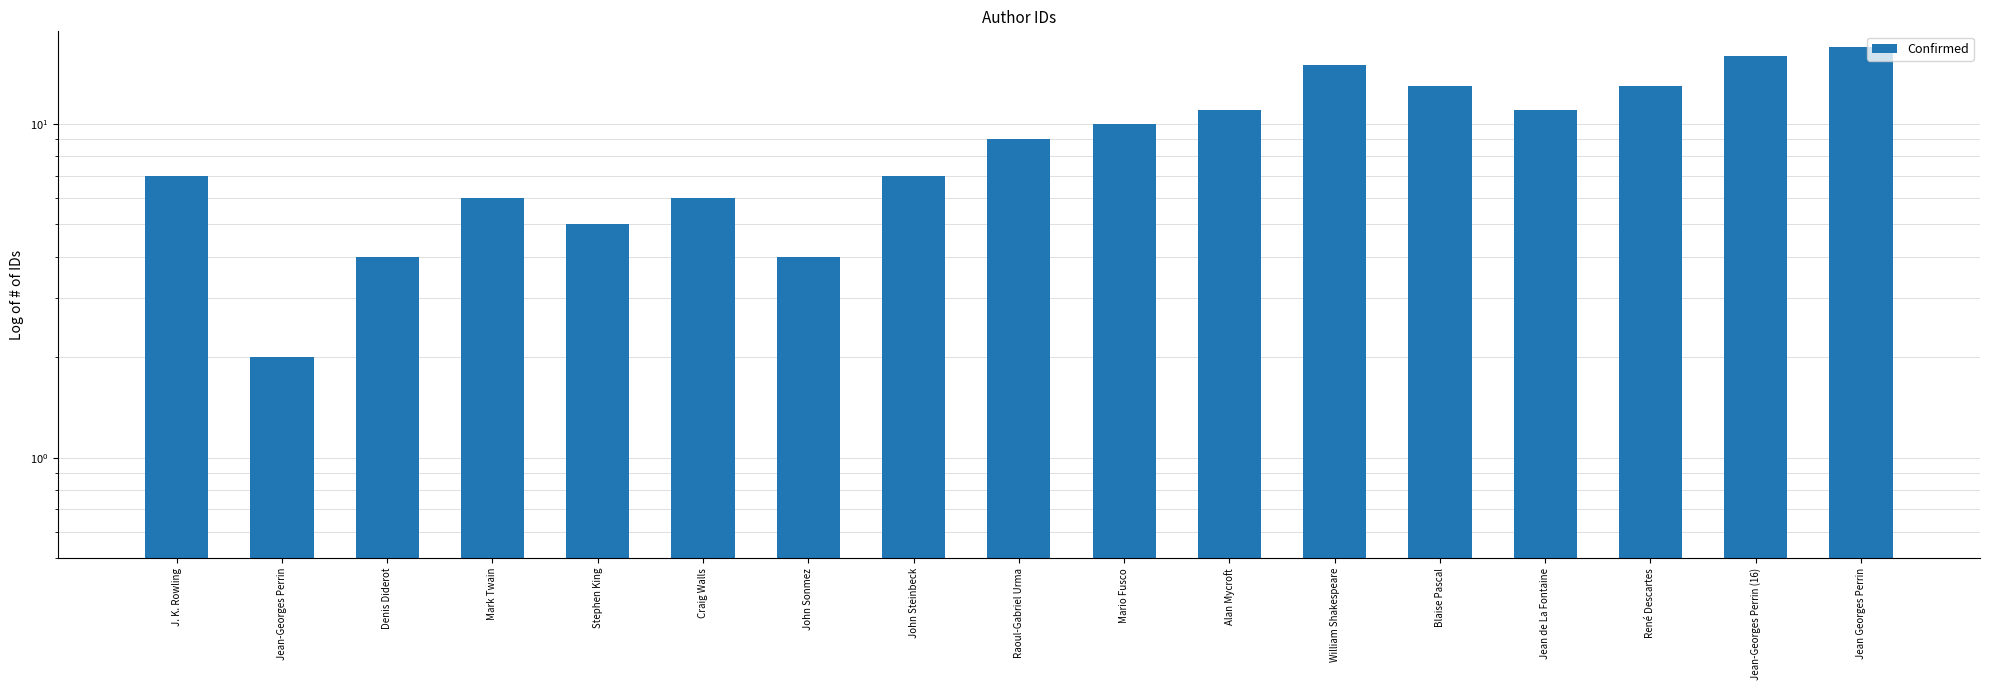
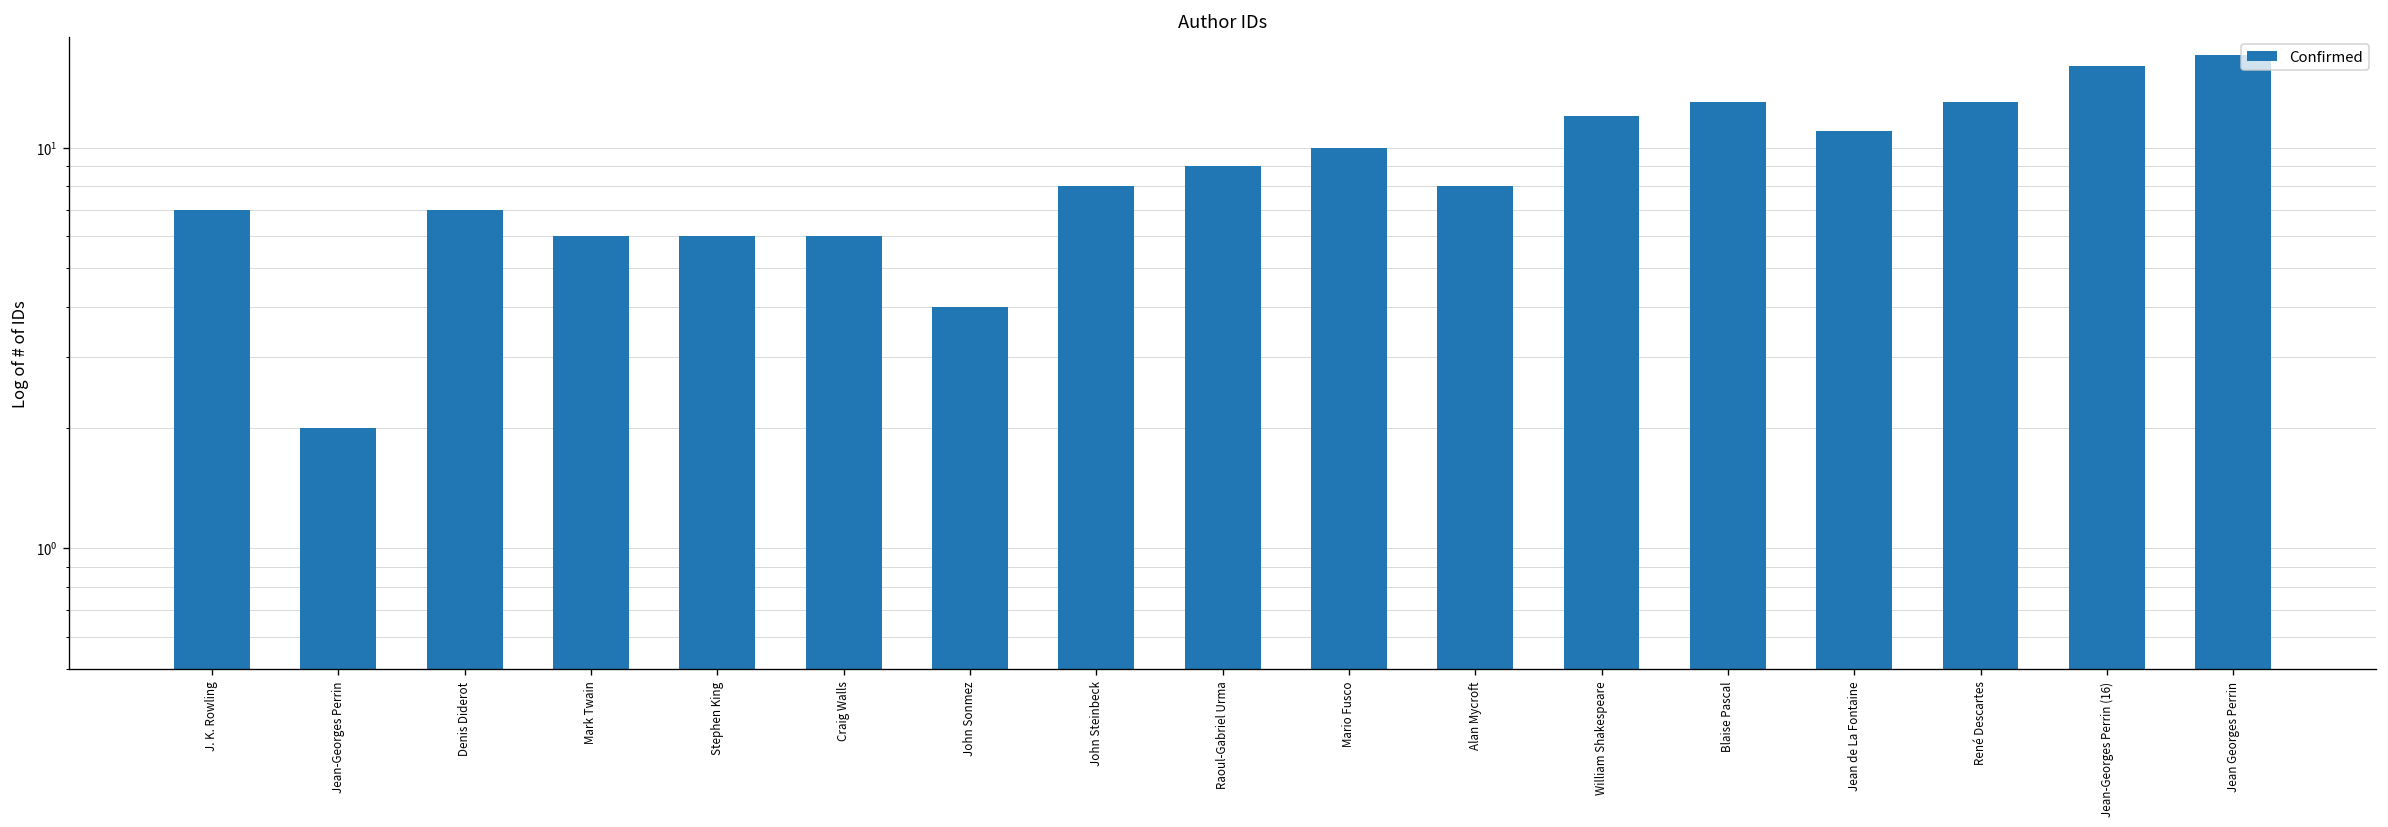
Denis Diderot: 4 -> 7
Stephen King: 5 -> 6
John Steinbeck: 7 -> 8
Alan Mycroft: 11 -> 8
William Shakespeare: 15 -> 12
